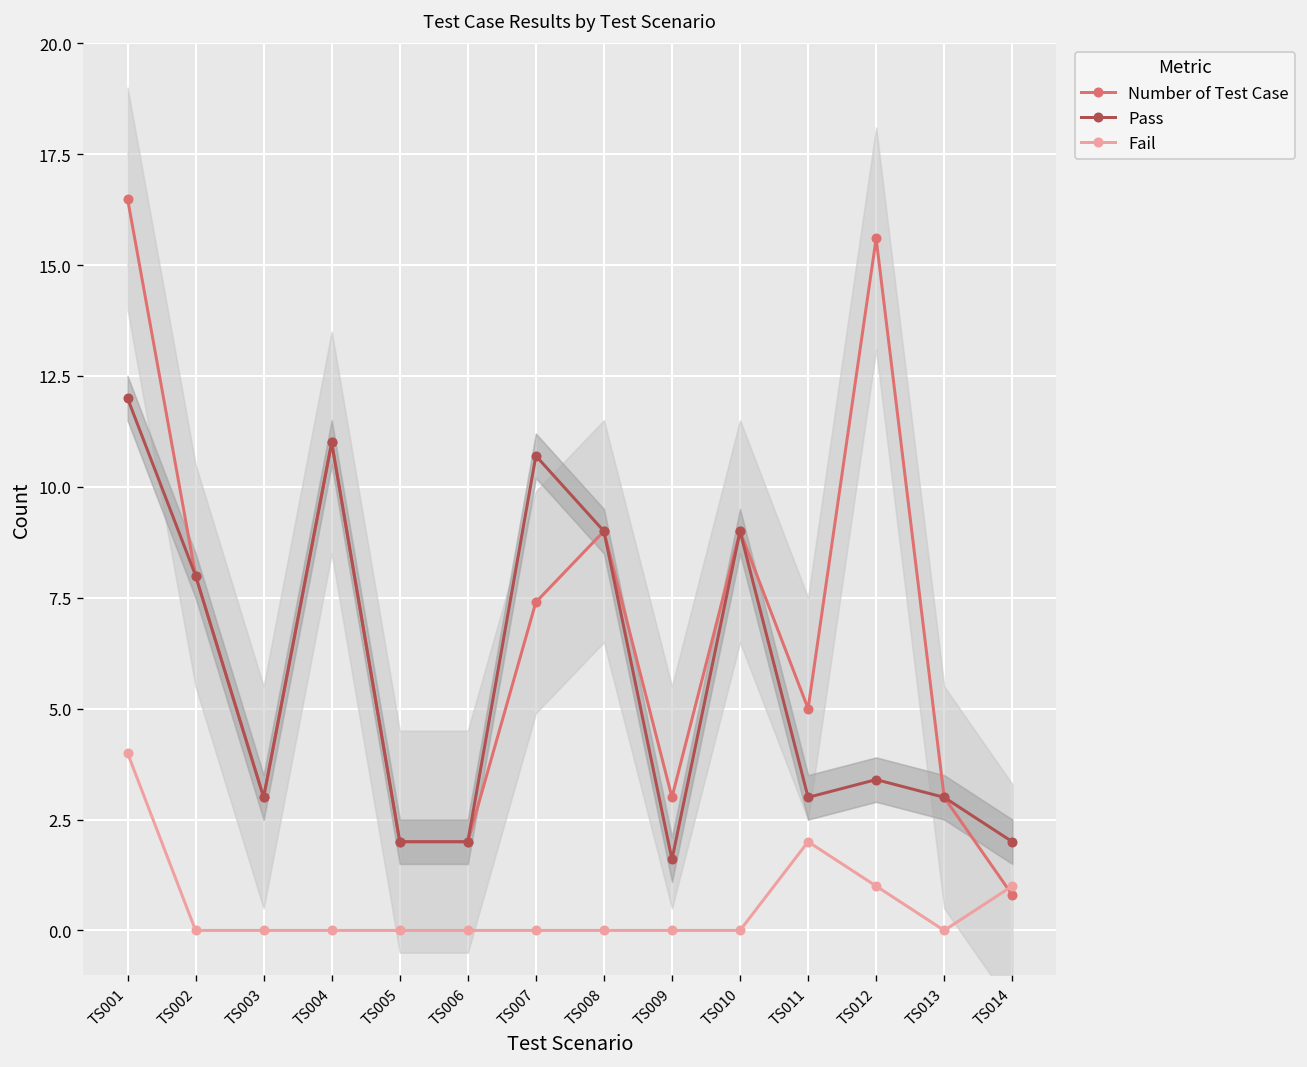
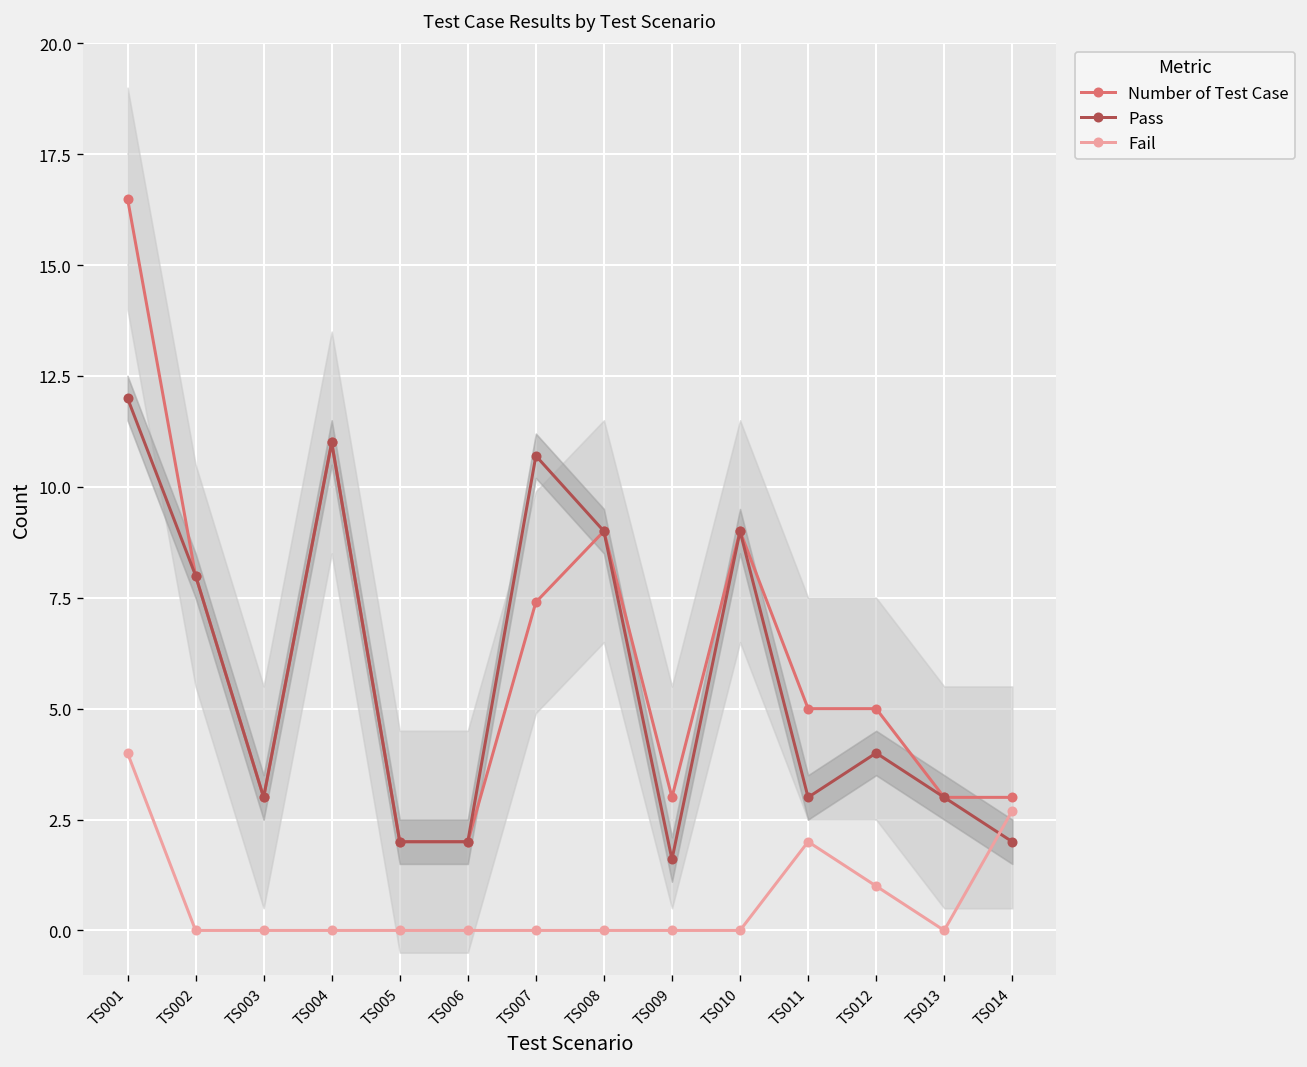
Number of Test Case, TS012: 15.6 -> 5.0
Pass, TS012: 3.4 -> 4.0
Number of Test Case, TS014: 0.8 -> 3.0
Fail, TS014: 1.0 -> 2.7
